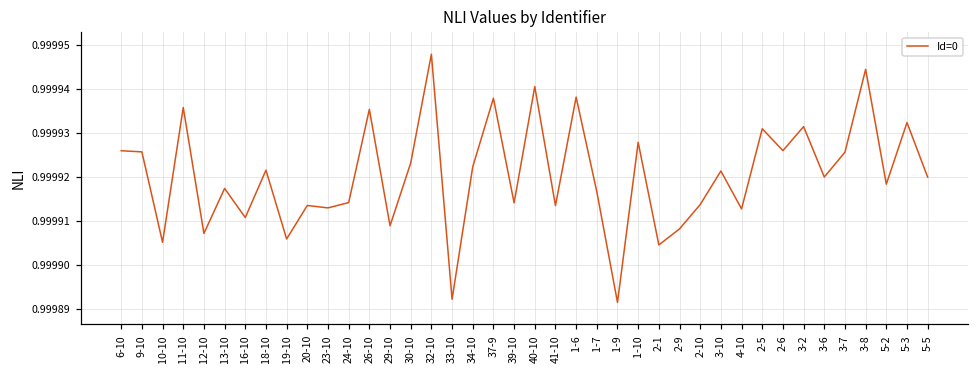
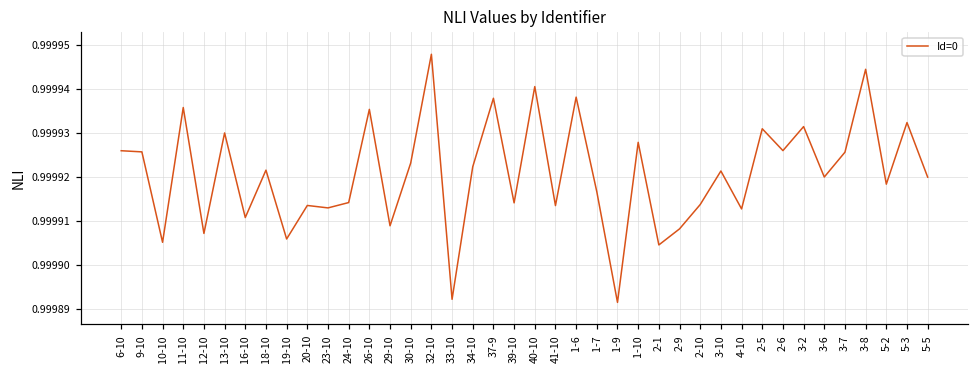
13-10: 0.999917 -> 0.999930
